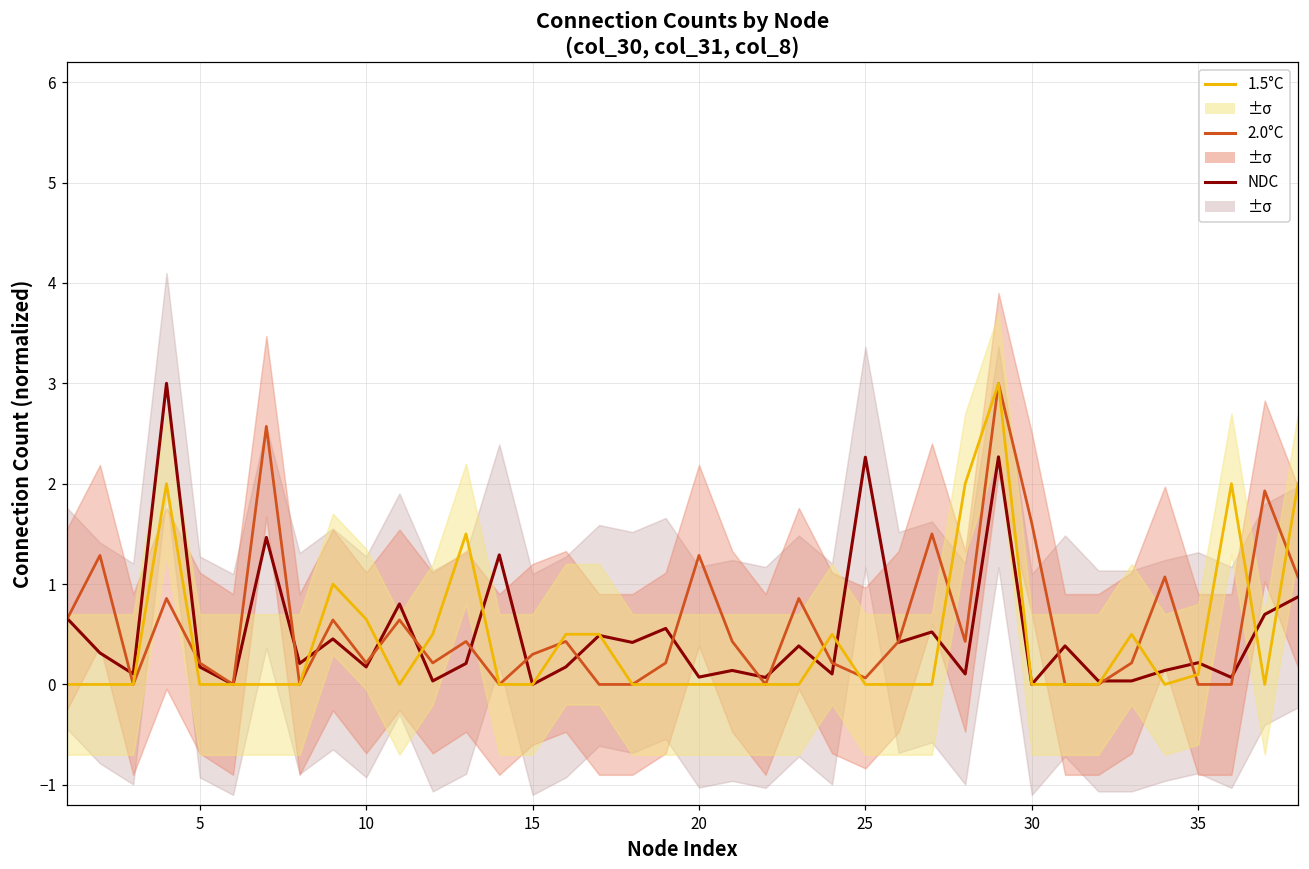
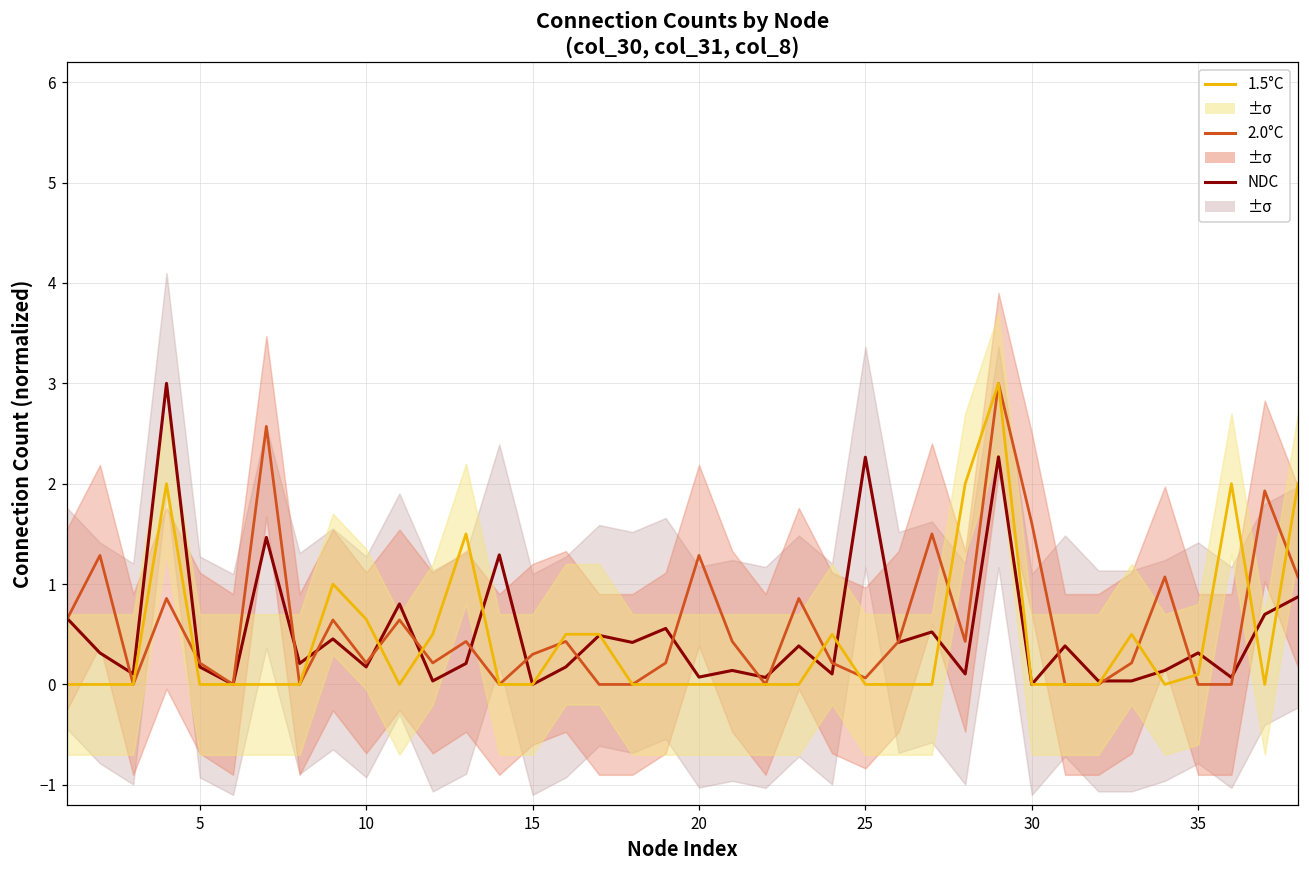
NDC, 35: 0.2 -> 0.3
